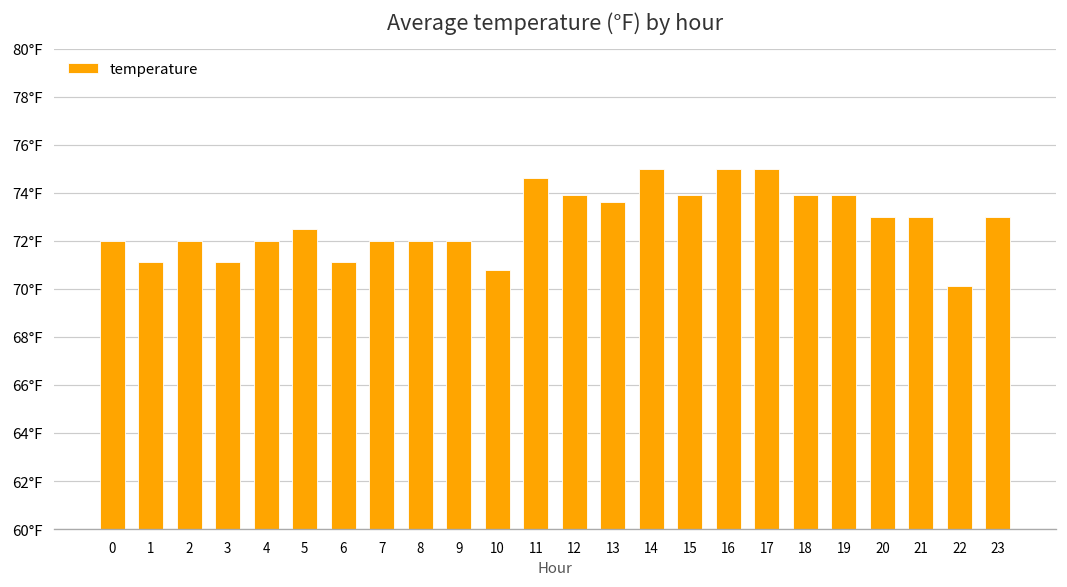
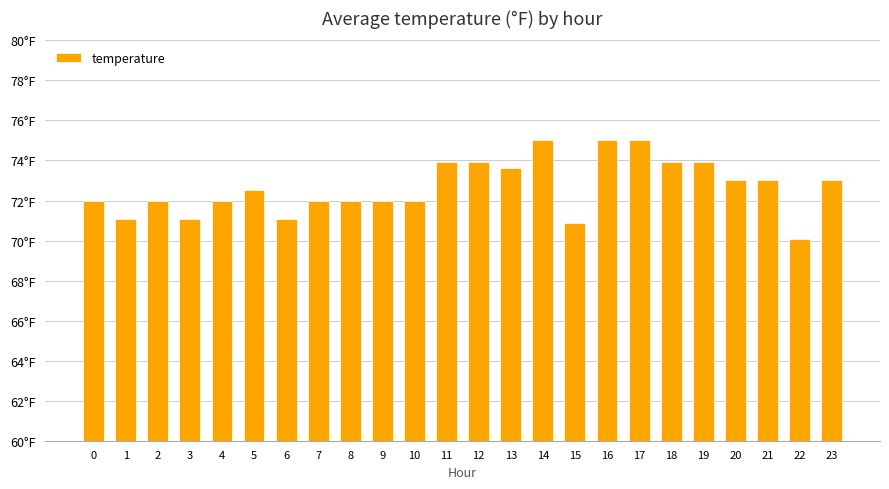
10: 70.8°F -> 72.0°F
11: 74.6°F -> 73.9°F
15: 73.9°F -> 70.9°F
